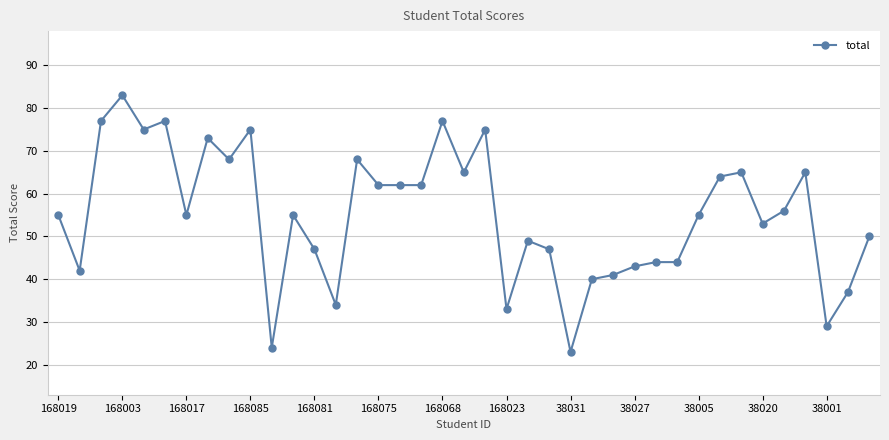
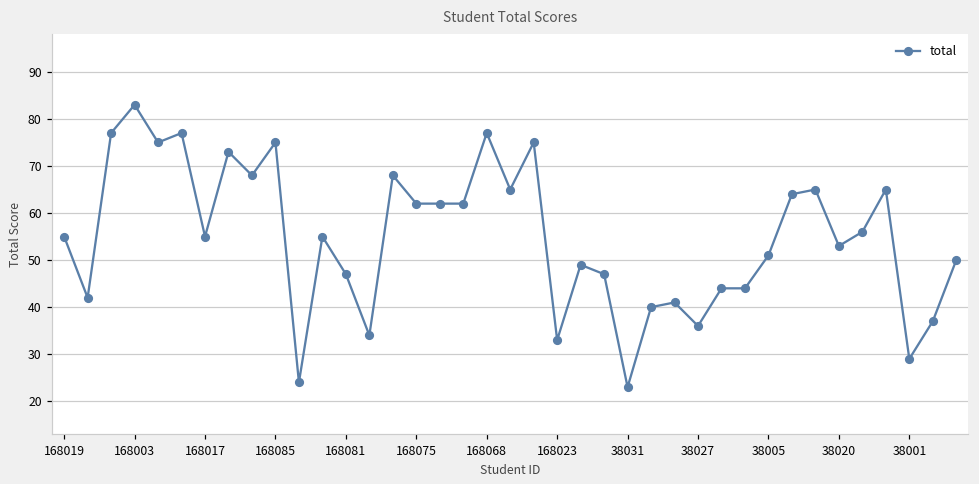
38027: 43 -> 36
38005: 55 -> 51
